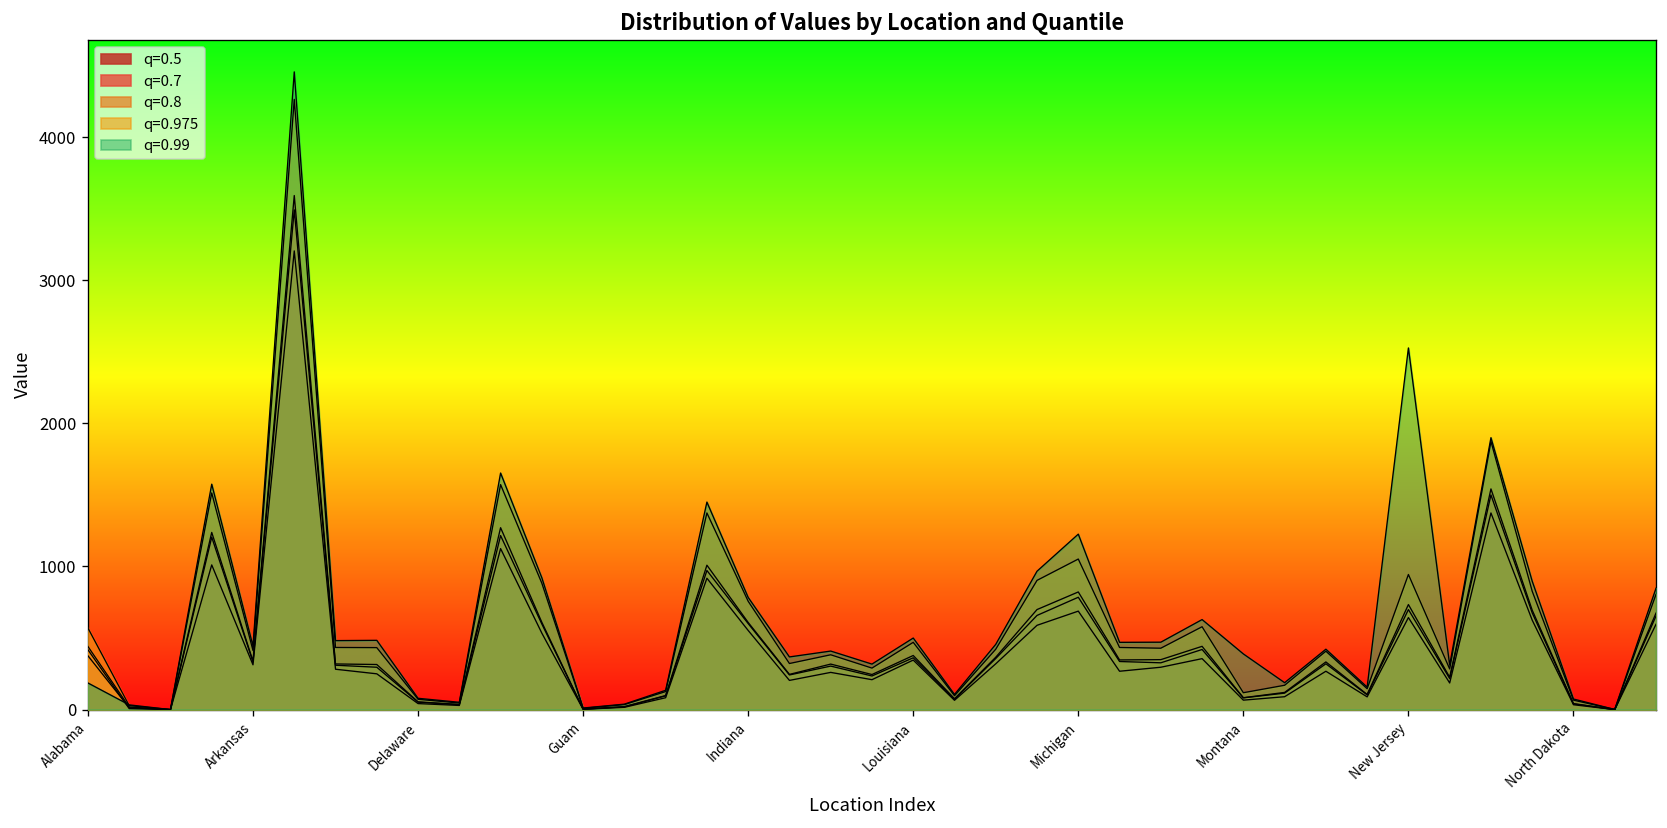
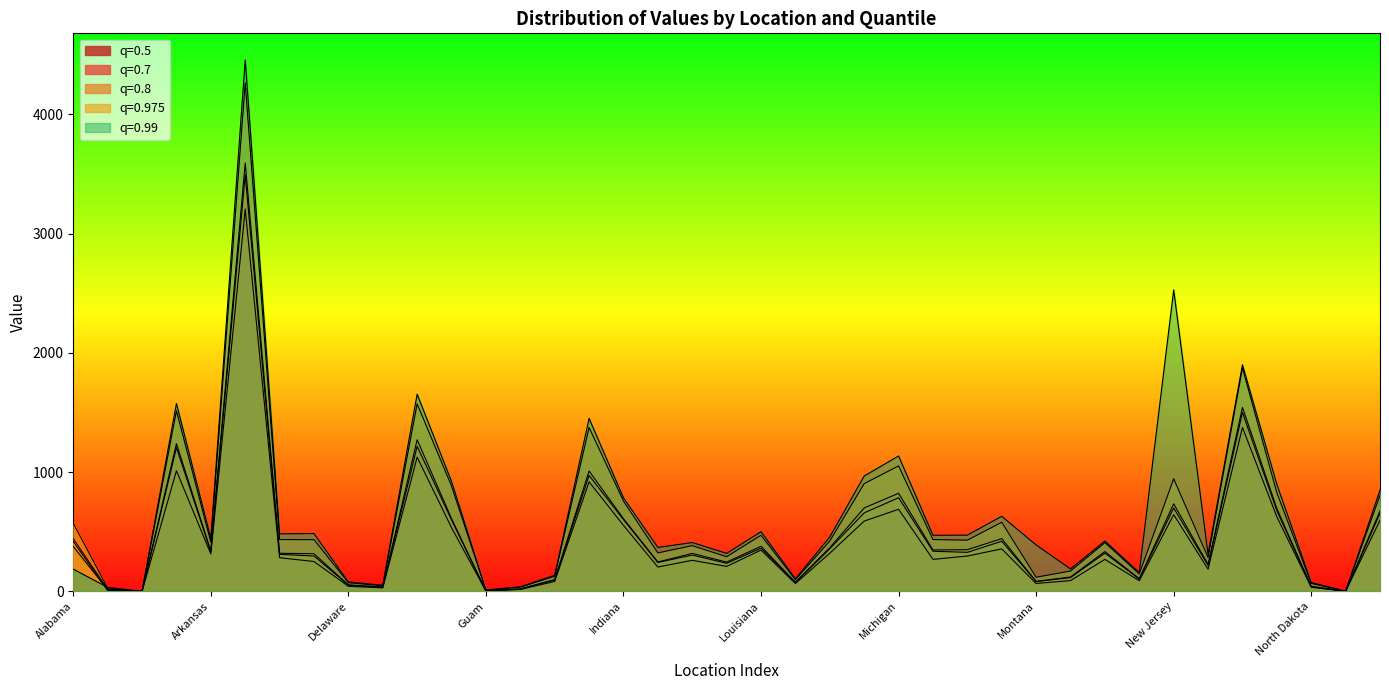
q=0.99, Michigan: 1230 -> 1140
